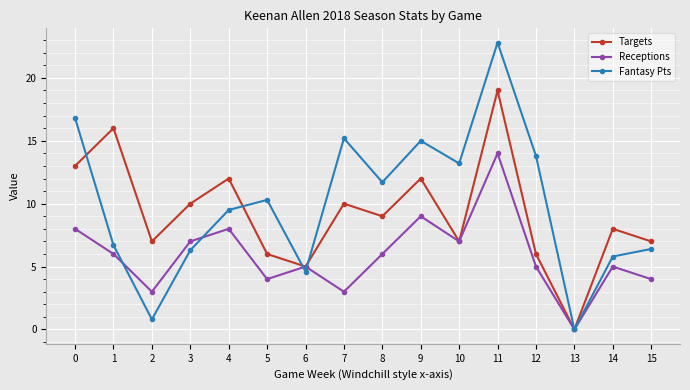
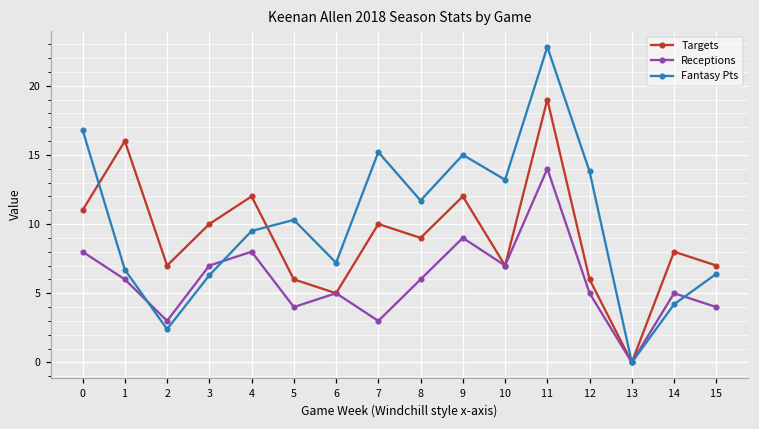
Targets, 0: 13 -> 11
Fantasy Pts, 2: 0.8 -> 2.4
Fantasy Pts, 6: 4.6 -> 7.2
Fantasy Pts, 14: 5.8 -> 4.2
